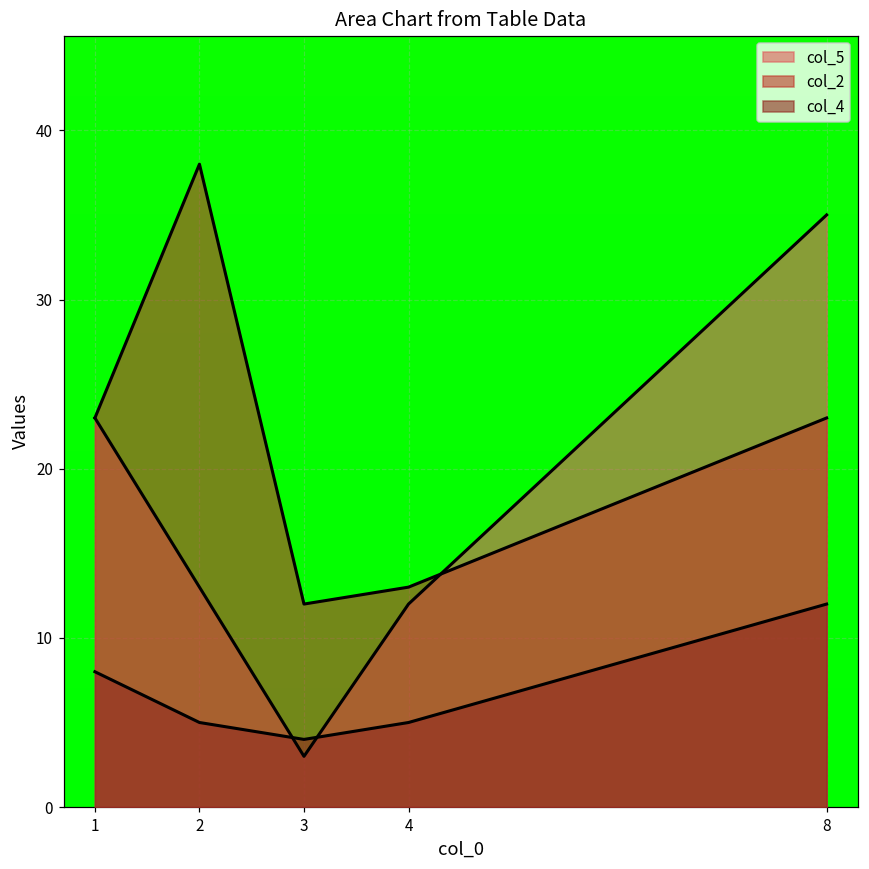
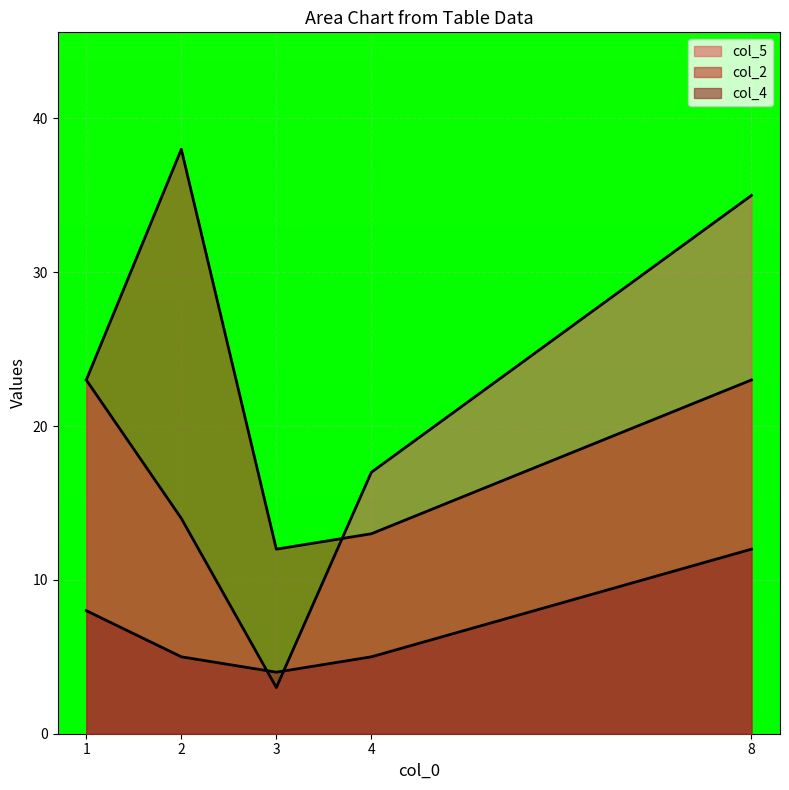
col_5, 2: 13 -> 14
col_5, 4: 12 -> 17
